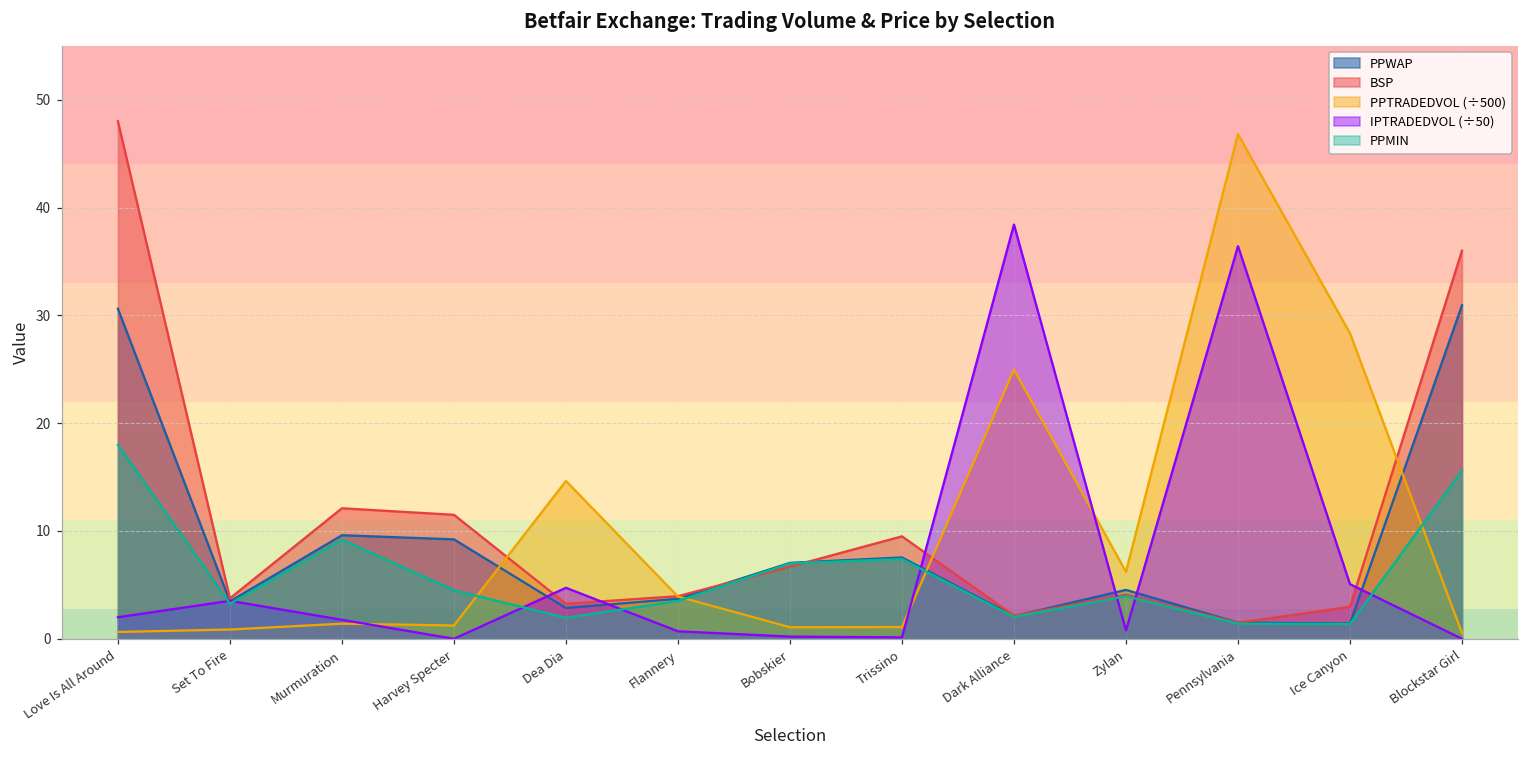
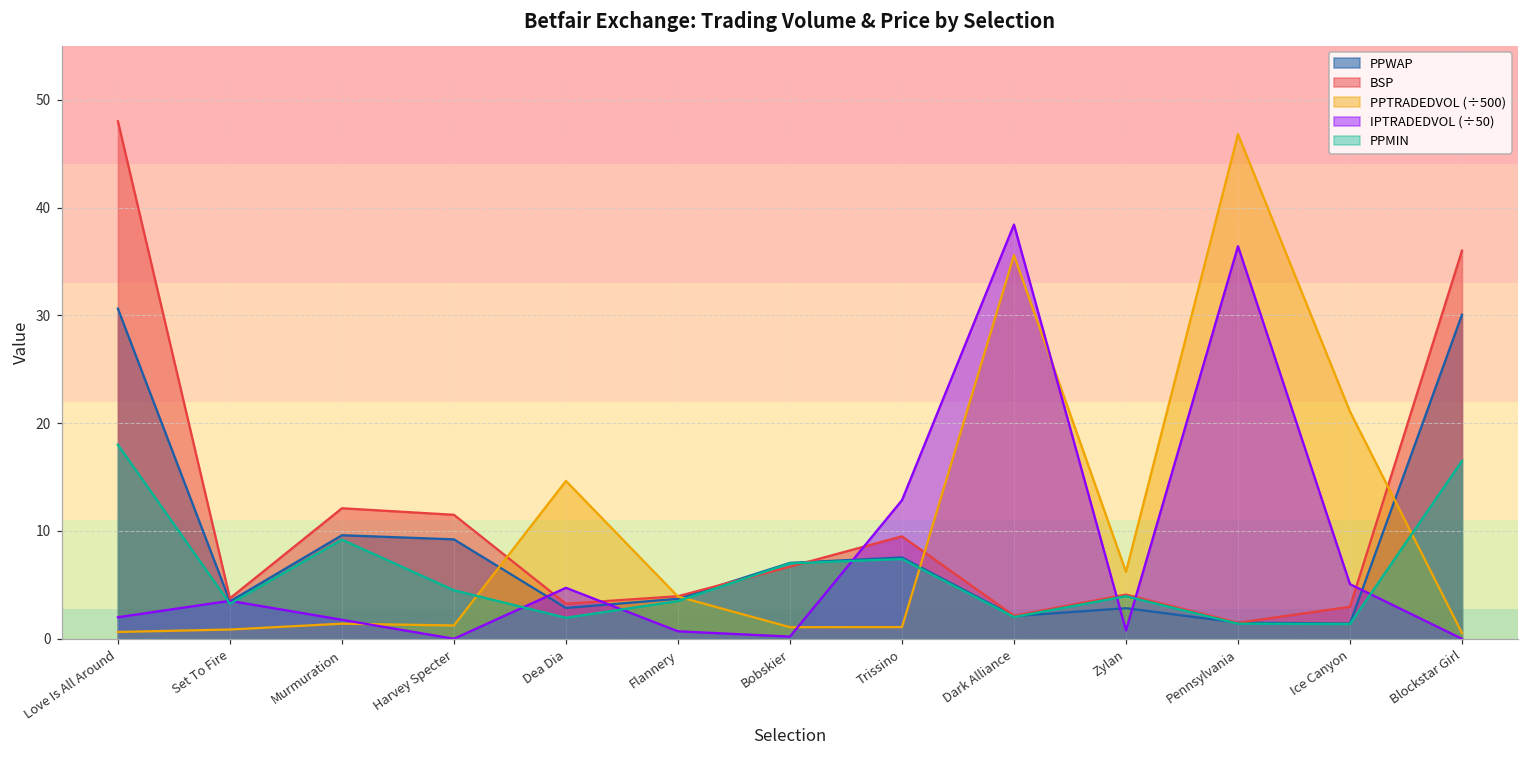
IPTRADEDVOL (÷50), Trissino: 0 -> 13
PPTRADEDVOL (÷500), Dark Alliance: 25 -> 36
PPWAP, Zylan: 5 -> 3
PPTRADEDVOL (÷500), Ice Canyon: 28 -> 21
PPWAP, Blockstar Girl: 31 -> 30
PPMIN, Blockstar Girl: 16 -> 17
